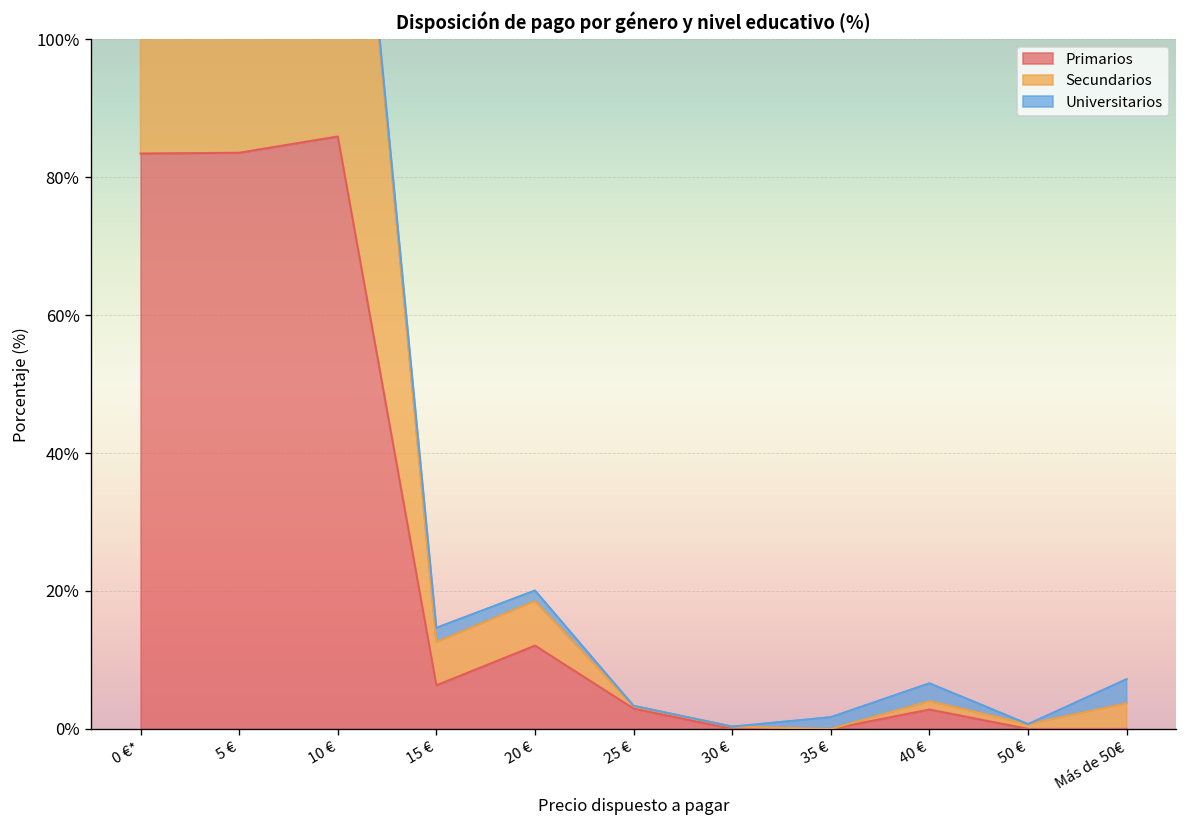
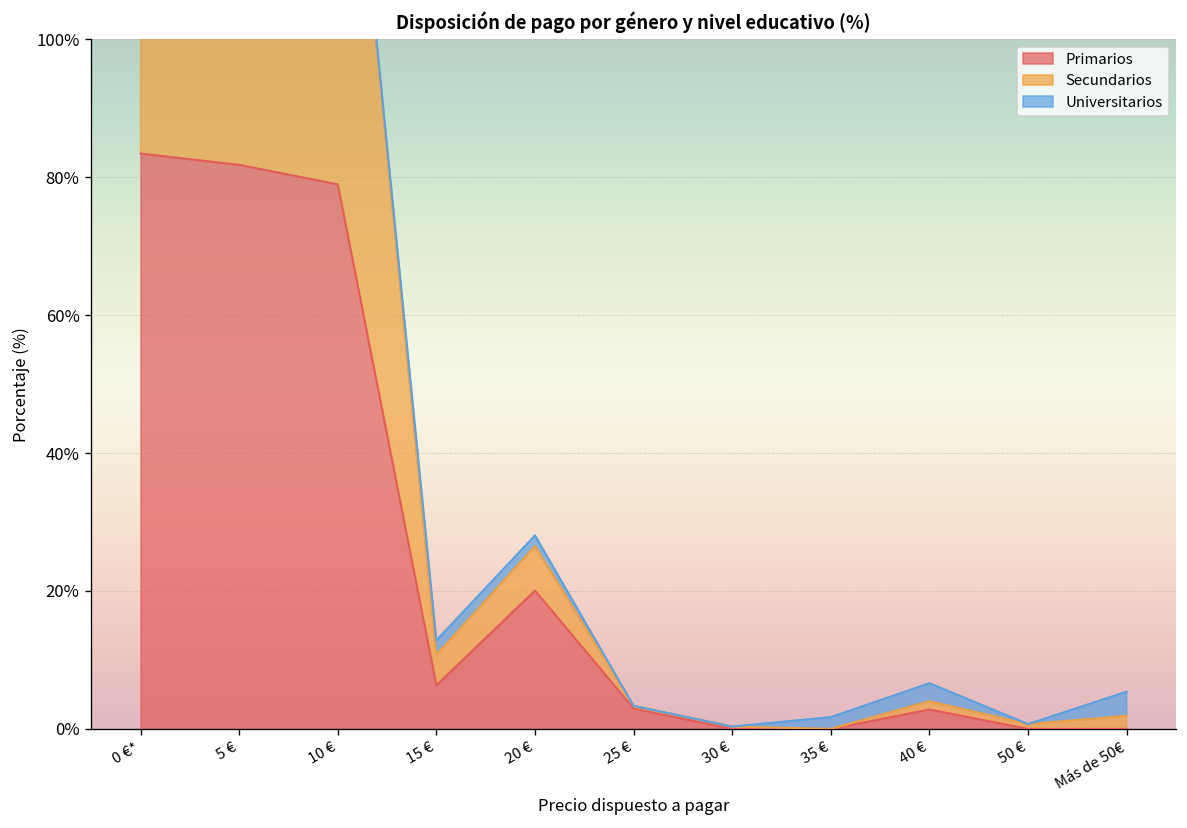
Primarios, 5 €: 84% -> 82%
Primarios, 10 €: 86% -> 79%
Secundarios, 15 €: 6% -> 4%
Primarios, 20 €: 12% -> 20%
Secundarios, Más de 50€: 4% -> 2%
